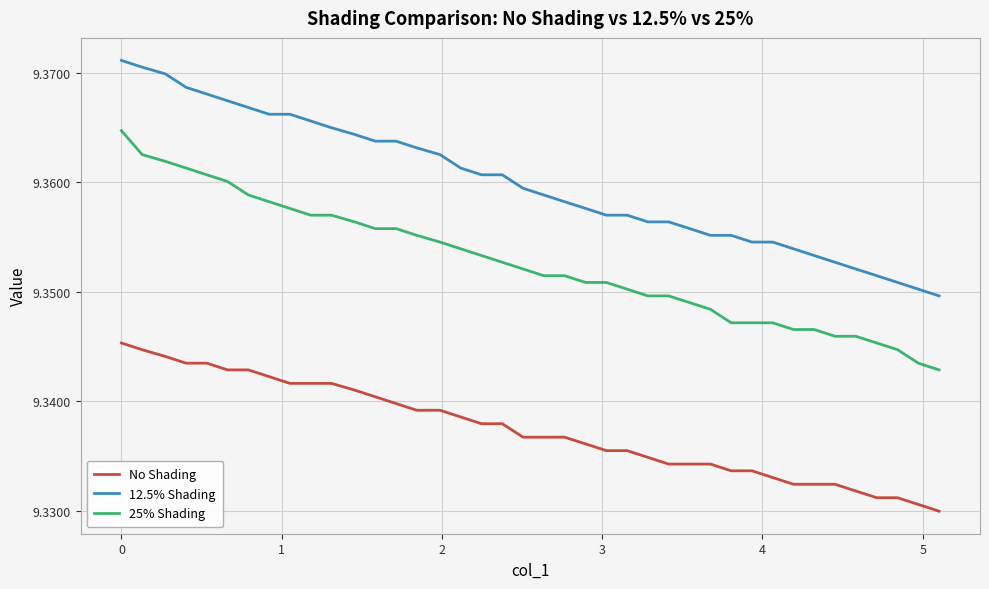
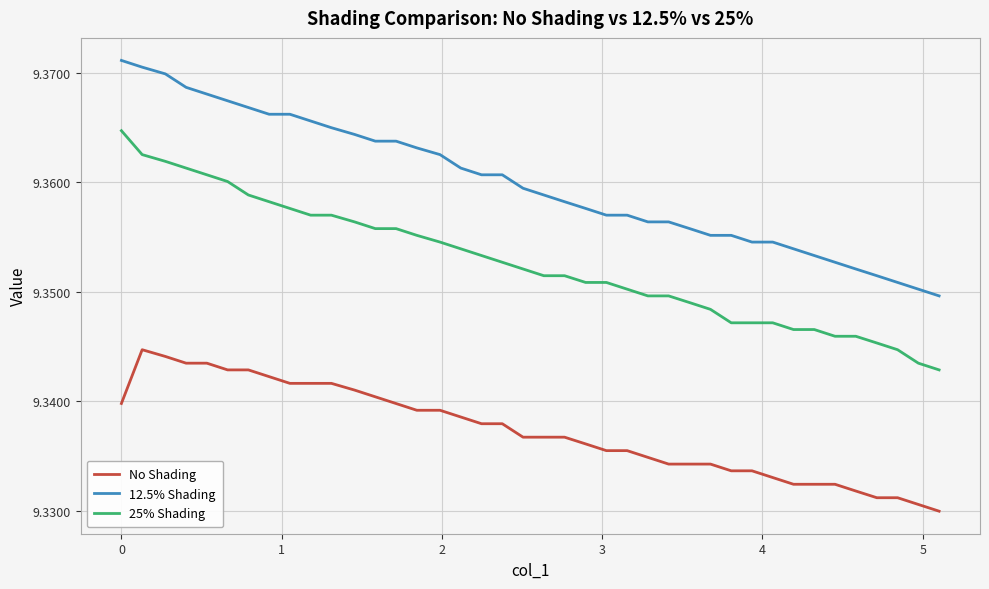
No Shading, 0: 9.3453 -> 9.3398
